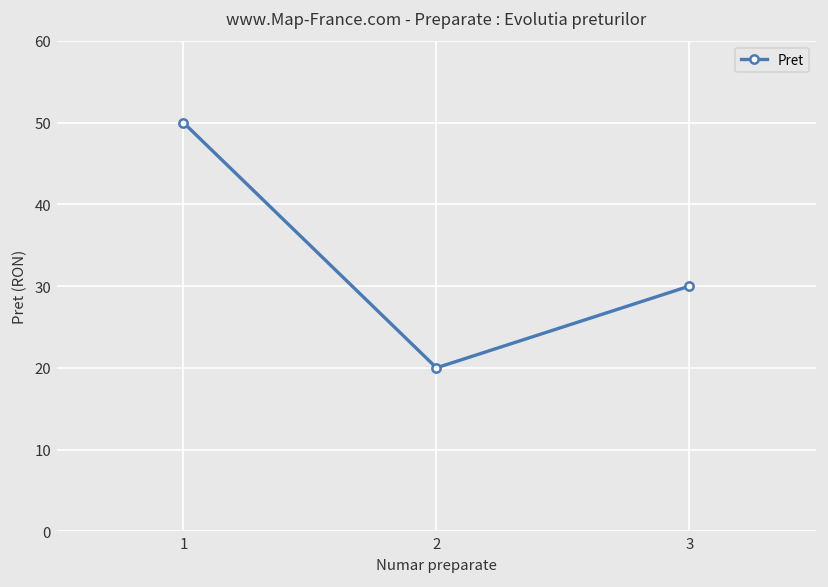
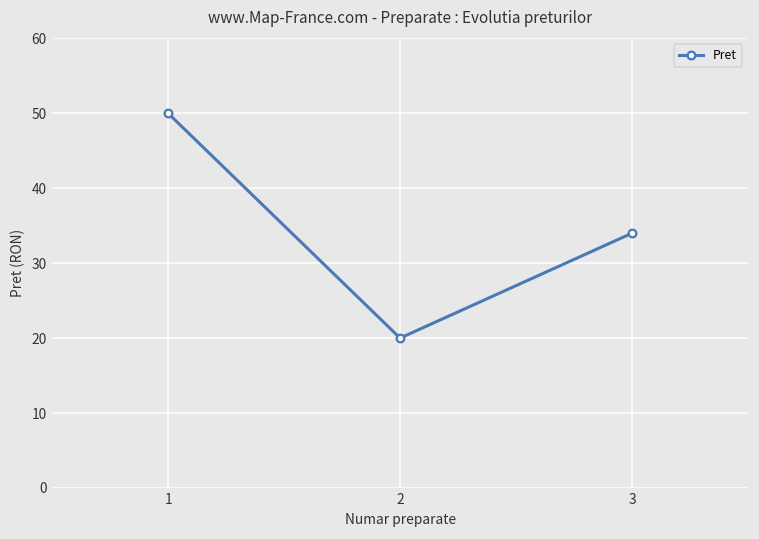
3: 30 -> 34
